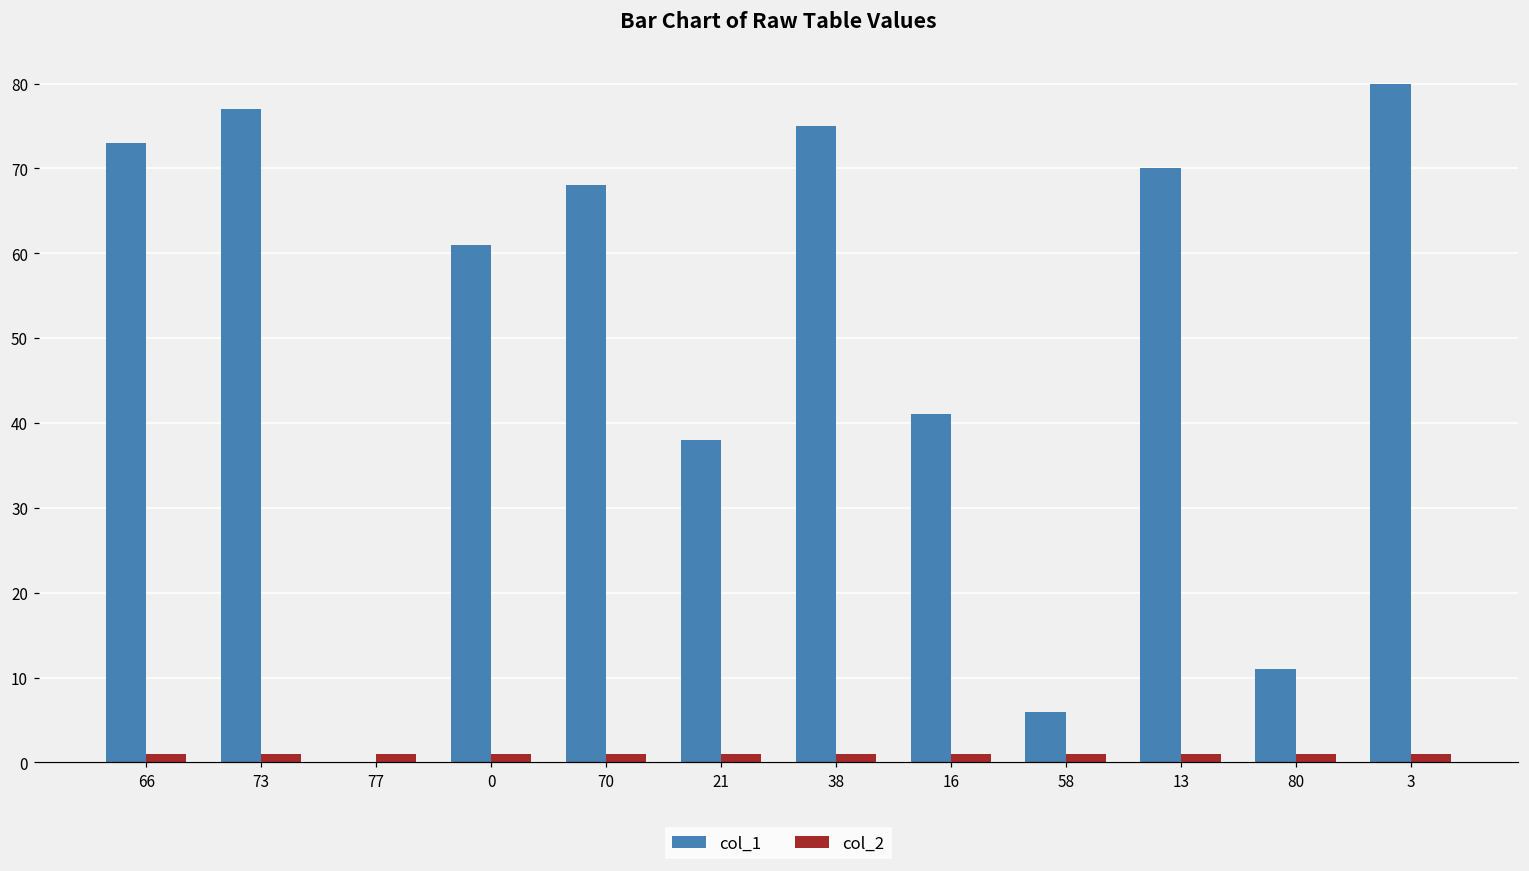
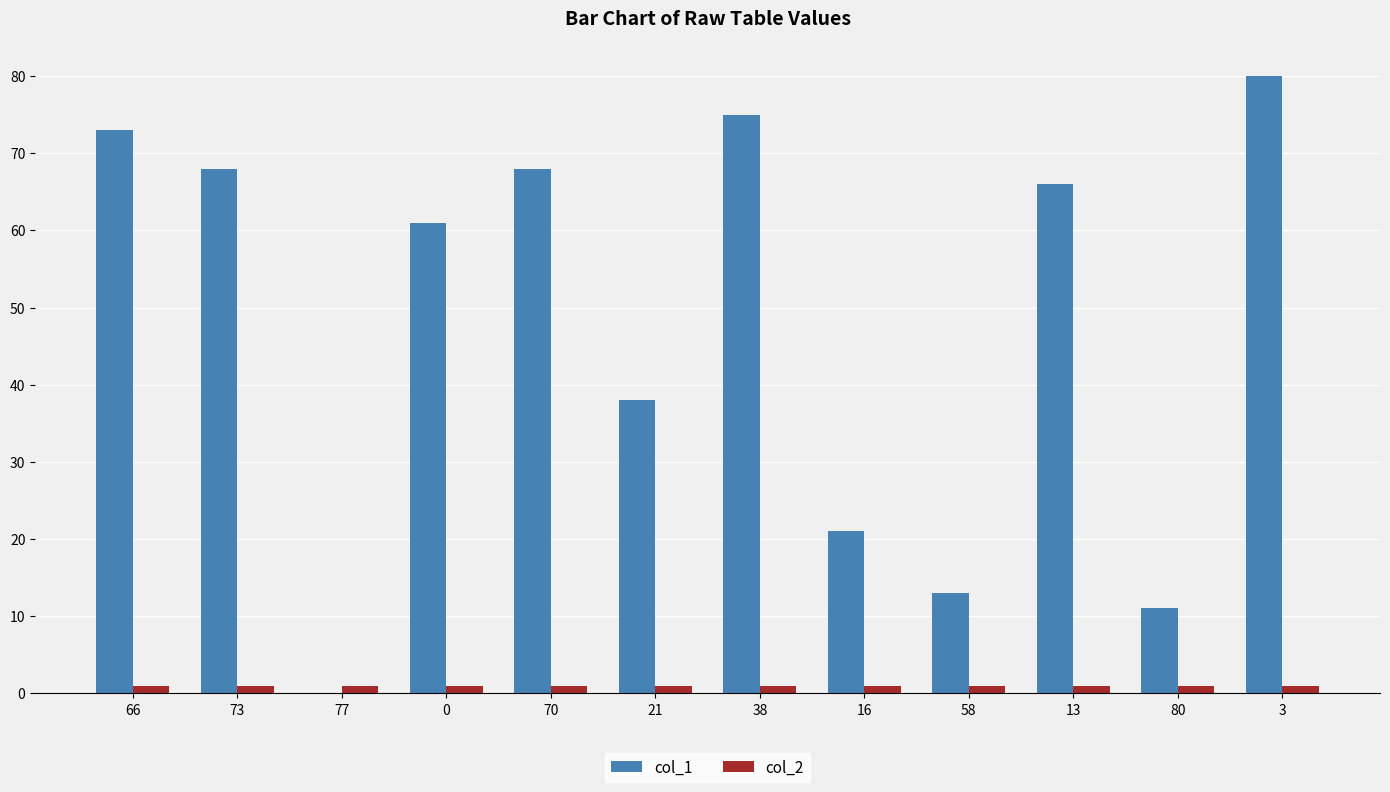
col_1, 73: 77 -> 68
col_1, 16: 41 -> 21
col_1, 58: 6 -> 13
col_1, 13: 70 -> 66
